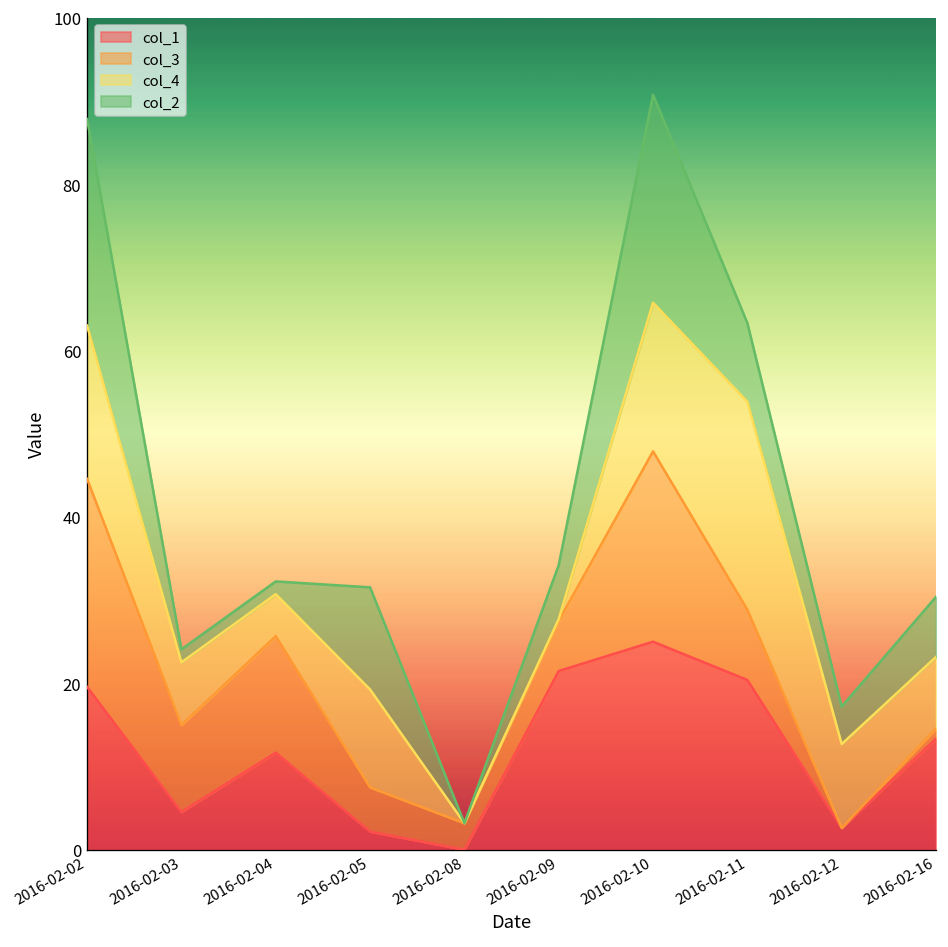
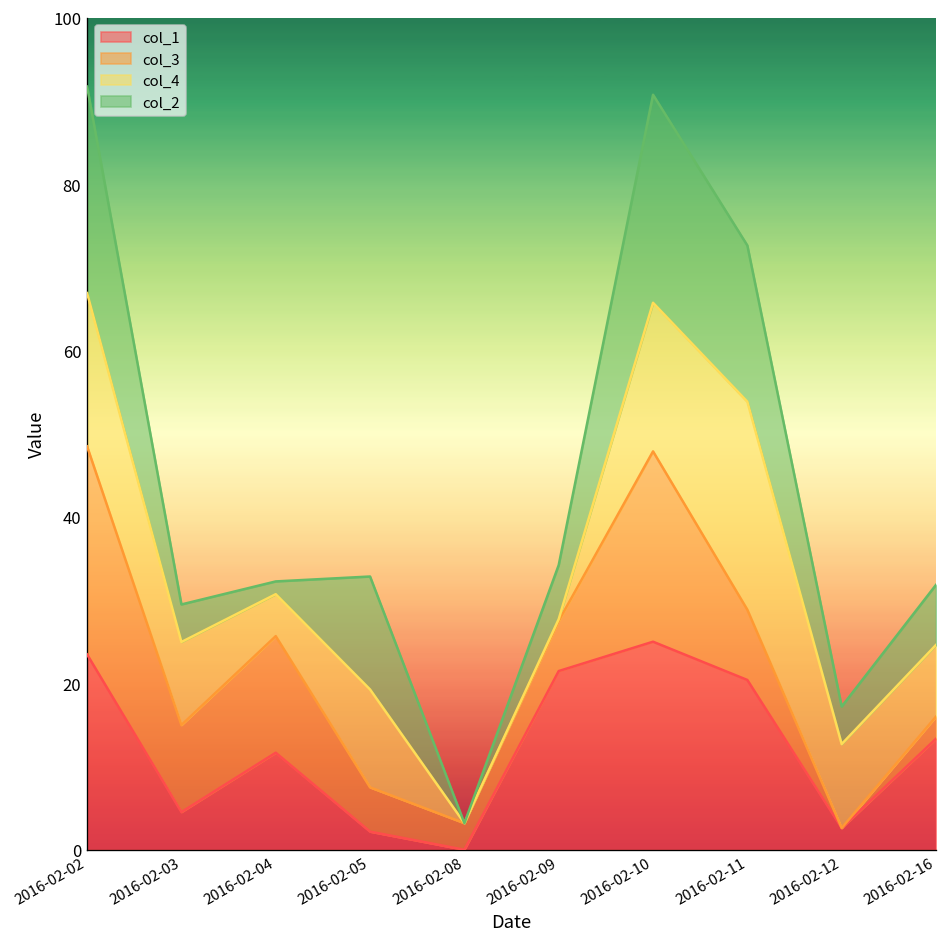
col_1, 2016-02-02: 20 -> 23
col_4, 2016-02-03: 8 -> 10
col_2, 2016-02-03: 2 -> 5
col_2, 2016-02-05: 12 -> 14
col_2, 2016-02-11: 9 -> 19
col_3, 2016-02-16: 1 -> 3
